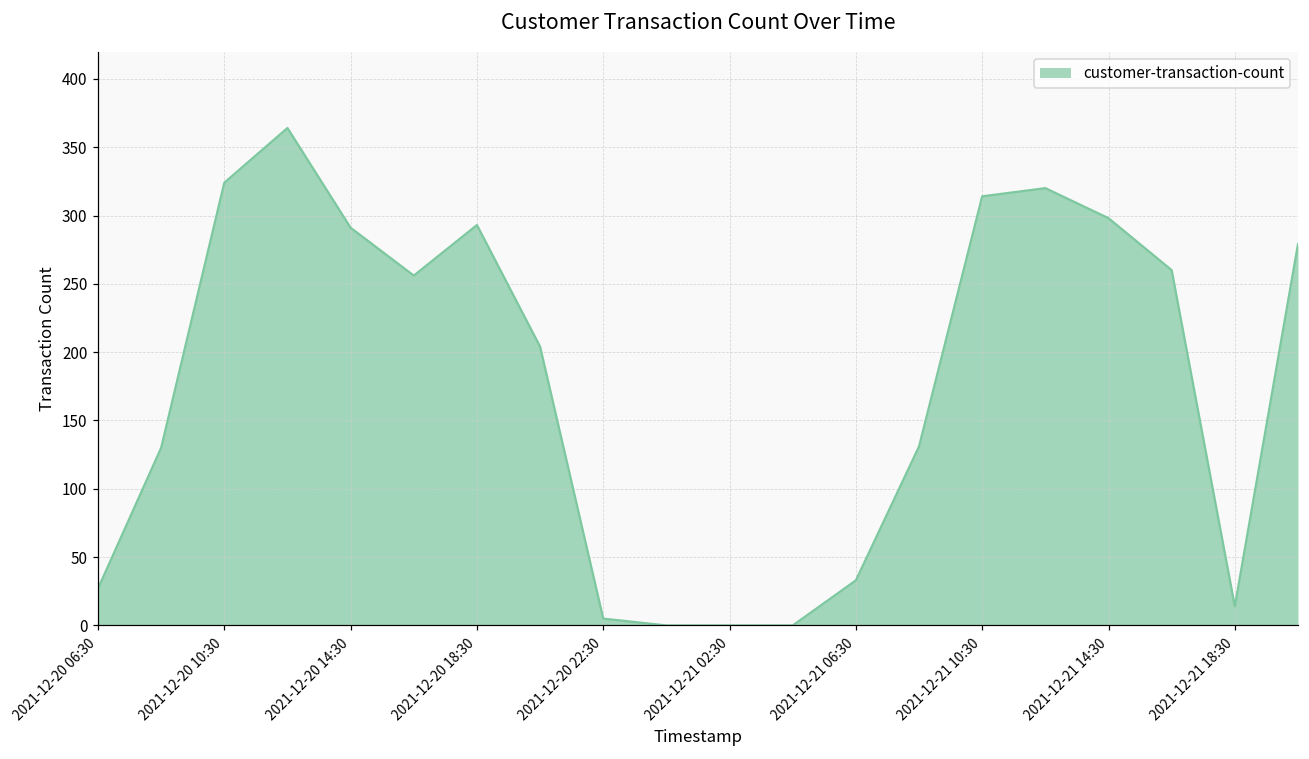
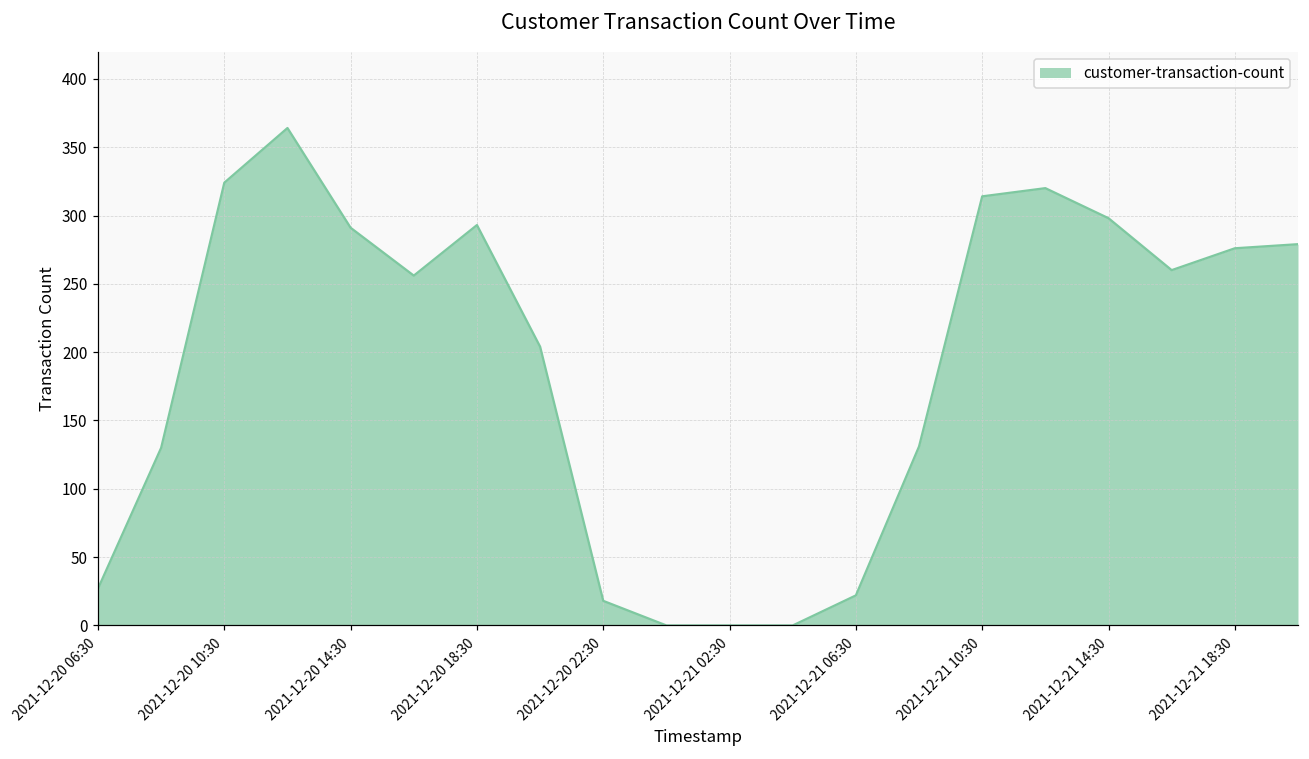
2021-12-20 22:30: 5 -> 18
2021-12-21 06:30: 33 -> 22
2021-12-21 18:30: 14 -> 276
